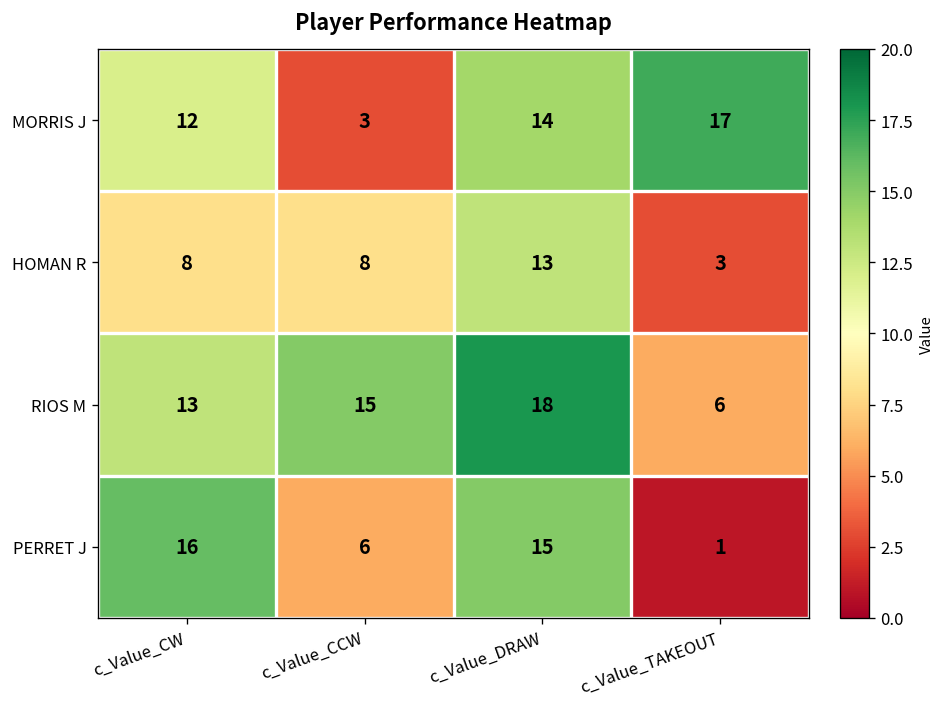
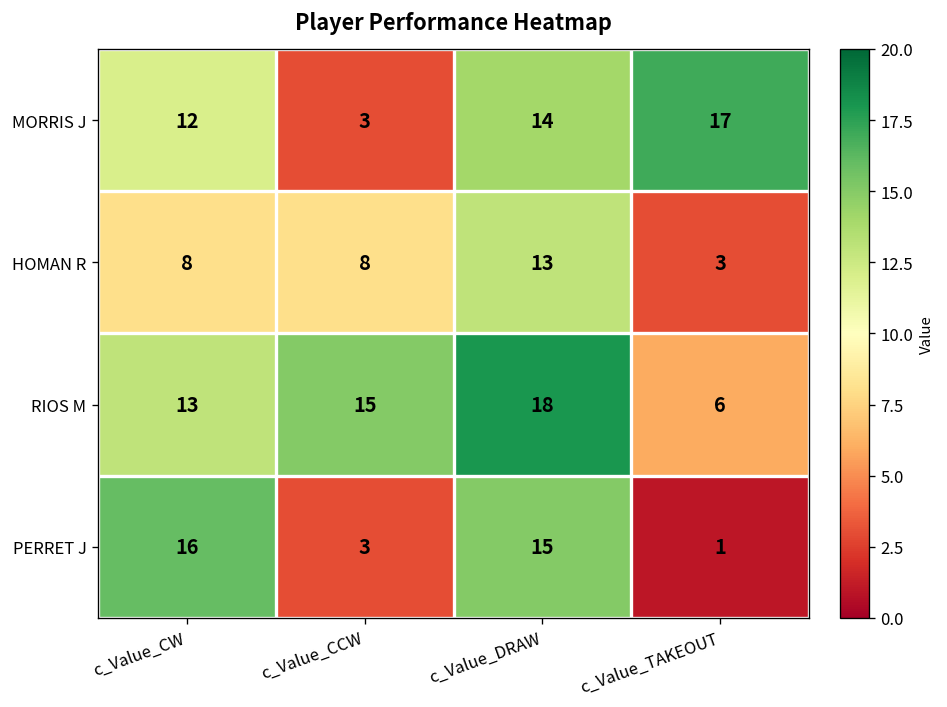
PERRET J, c_Value_CCW: 6 -> 3
